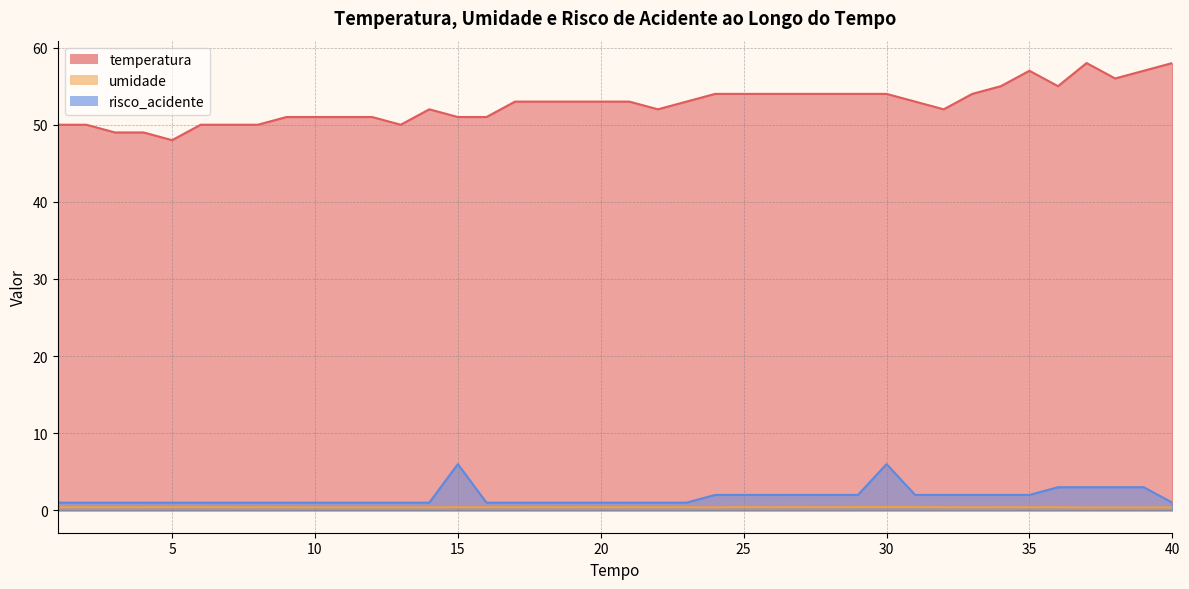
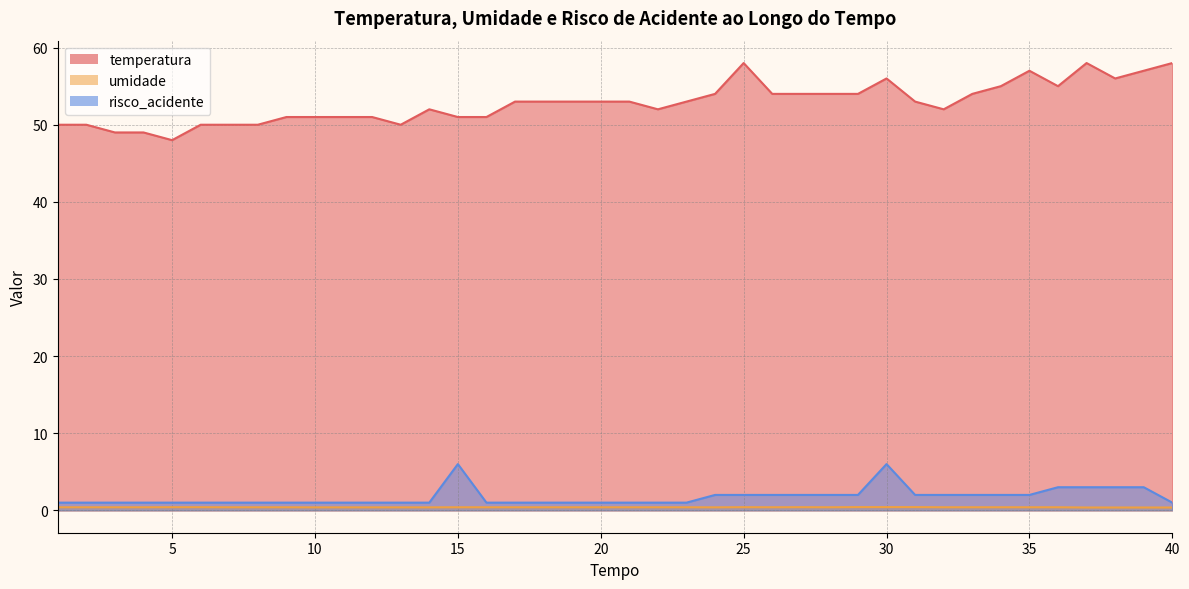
temperatura, 25: 54 -> 58
temperatura, 30: 54 -> 56
